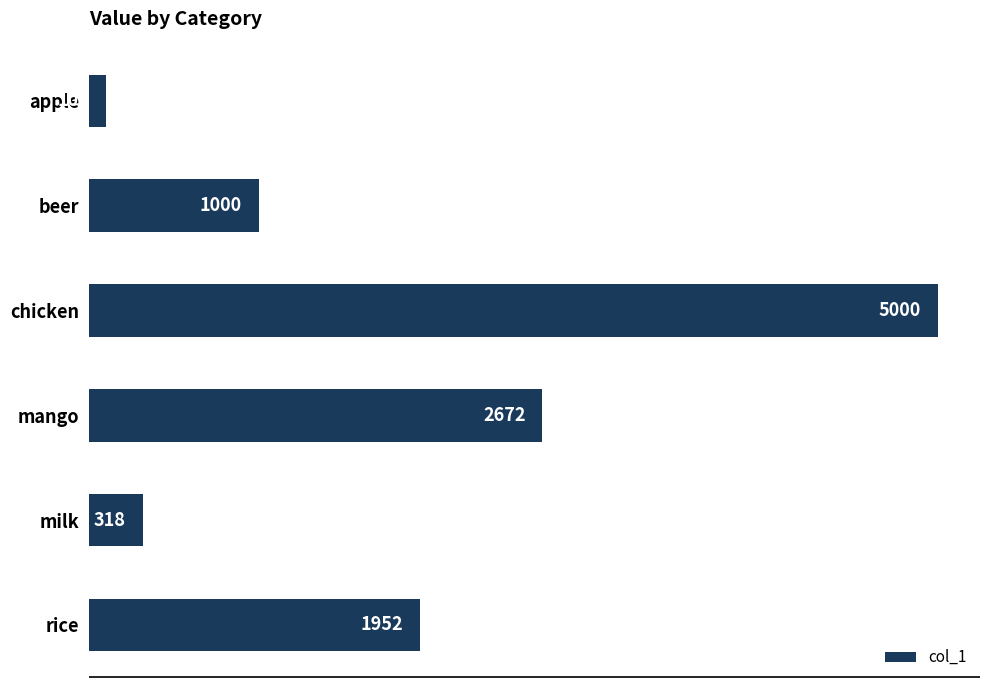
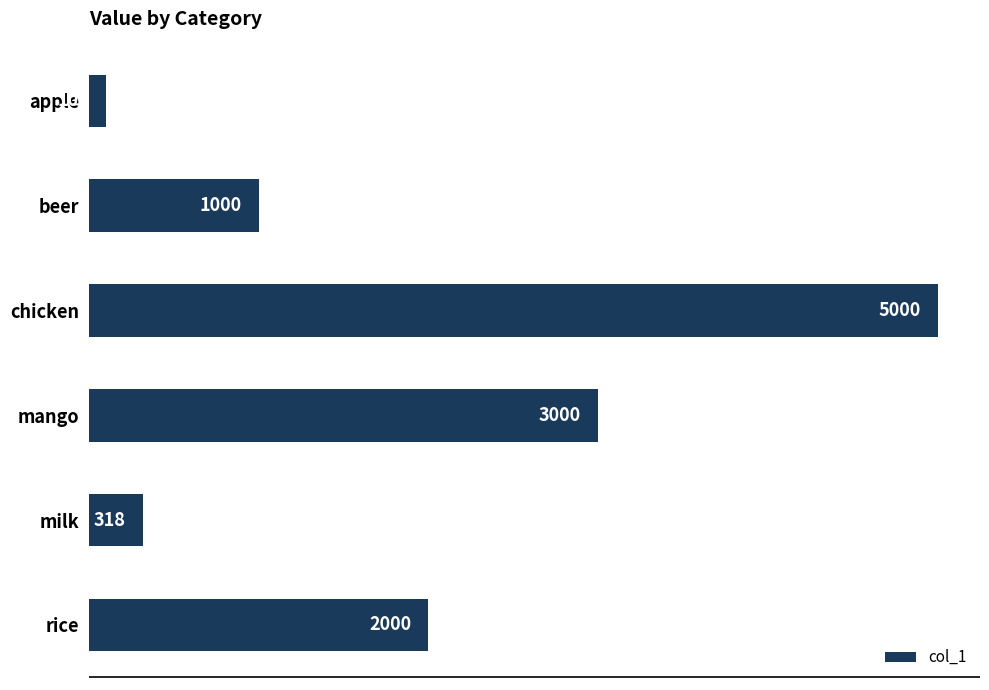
mango: 2672 -> 3000
rice: 1952 -> 2000
